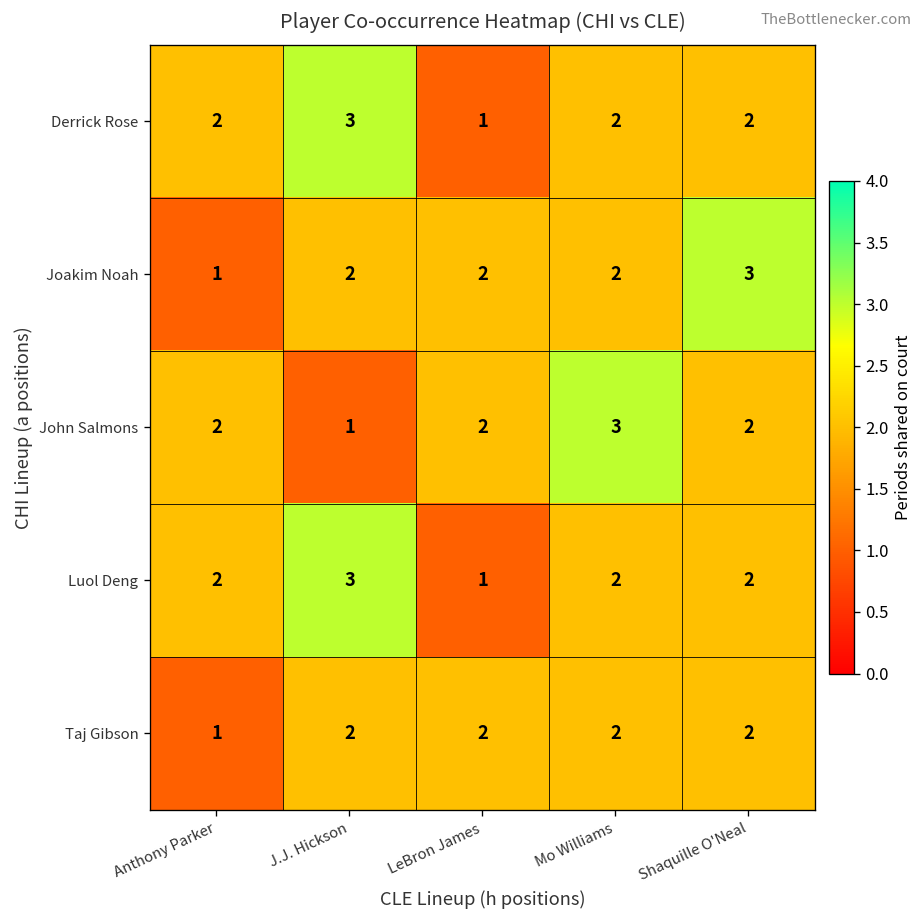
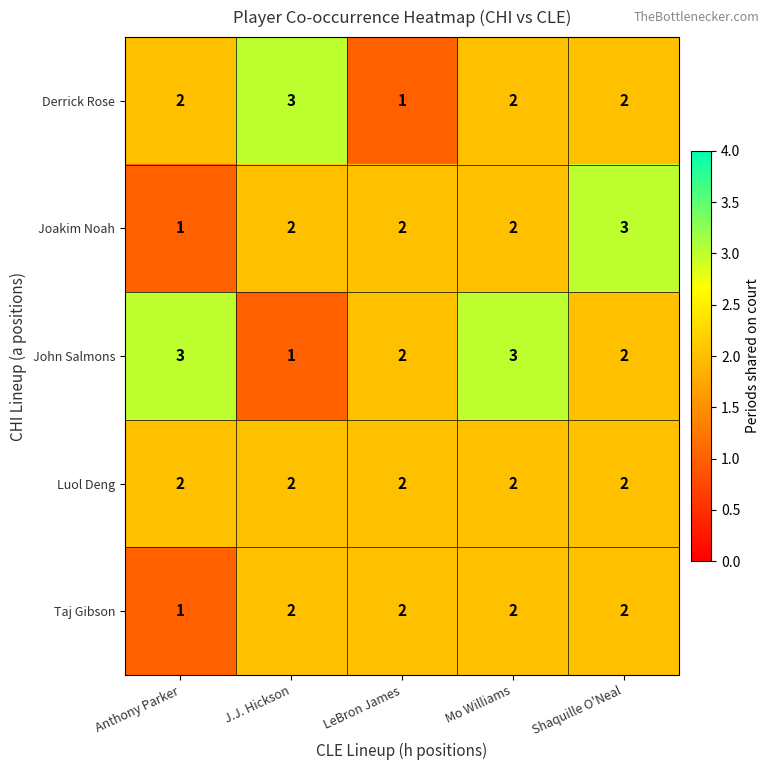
John Salmons, Anthony Parker: 2 -> 3
Luol Deng, J.J. Hickson: 3 -> 2
Luol Deng, LeBron James: 1 -> 2
